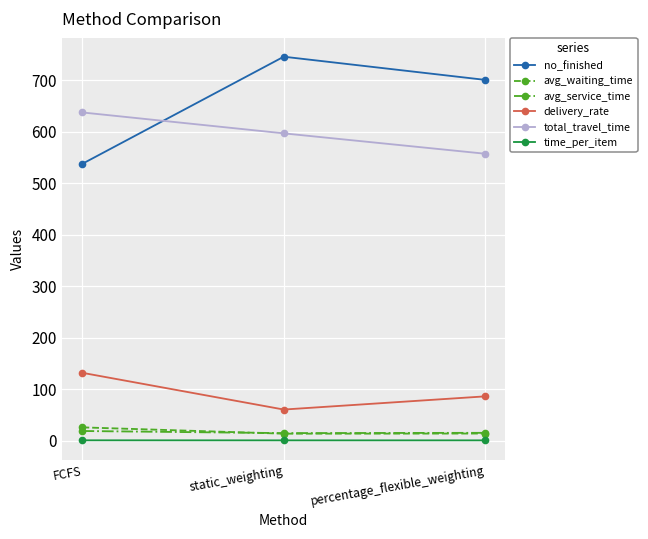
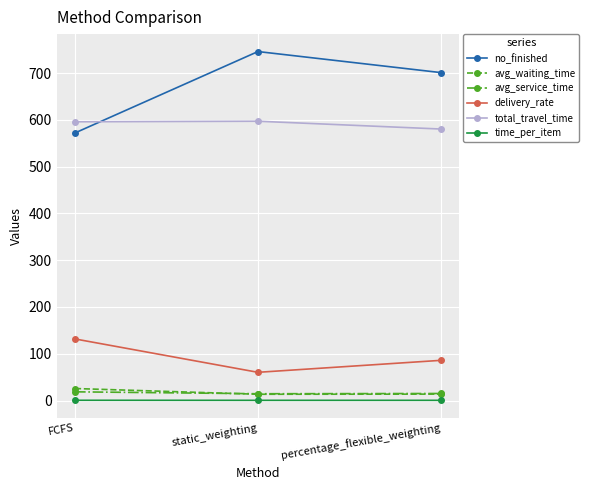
no_finished, FCFS: 540 -> 570
total_travel_time, FCFS: 640 -> 600
total_travel_time, percentage_flexible_weighting: 560 -> 580
